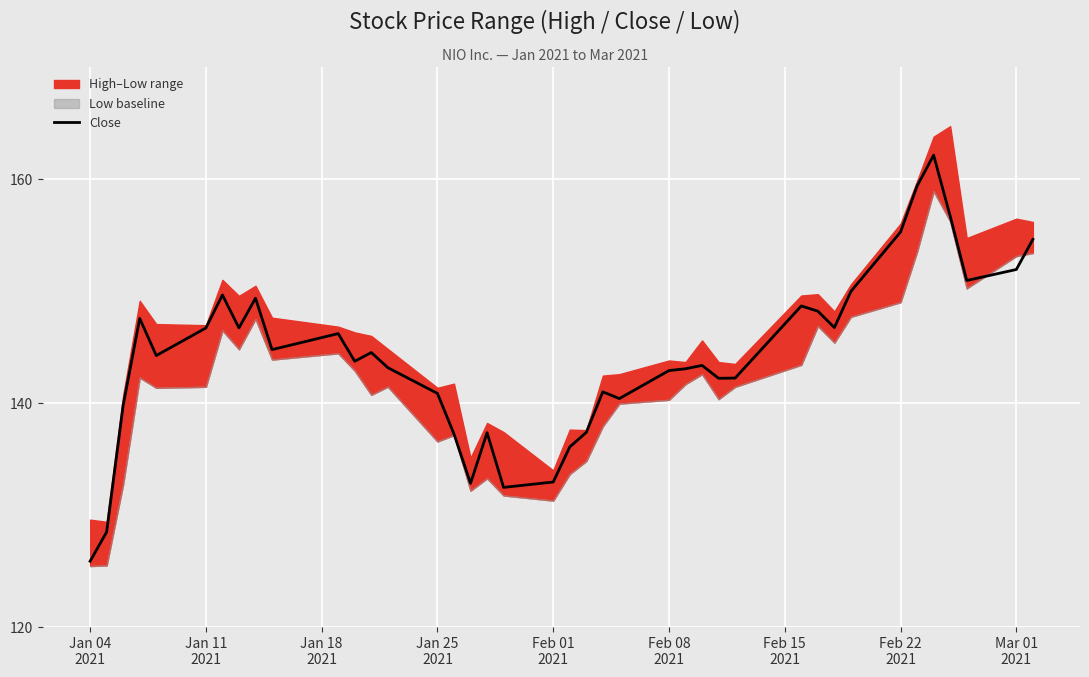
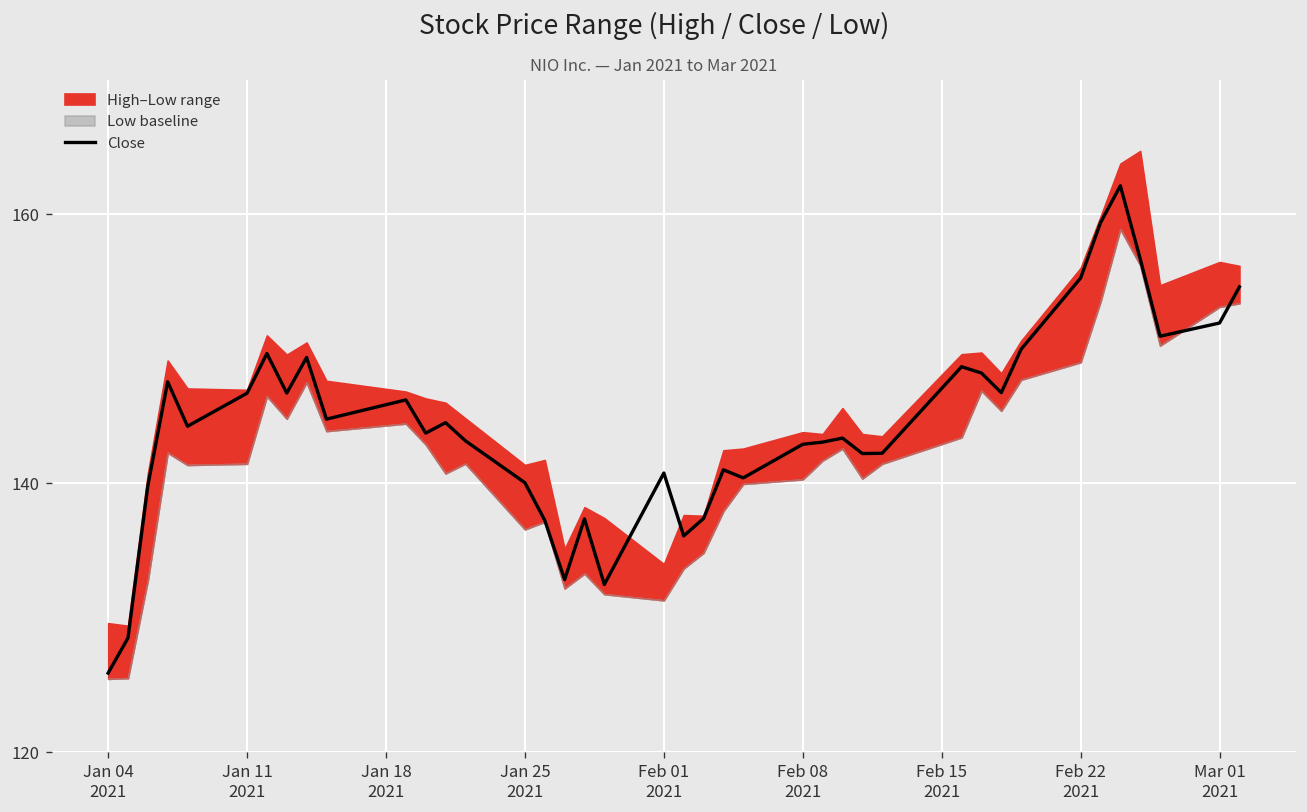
Close, Jan 25 2021: 140.9 -> 140.0
Close, Feb 01 2021: 132.9 -> 140.8
